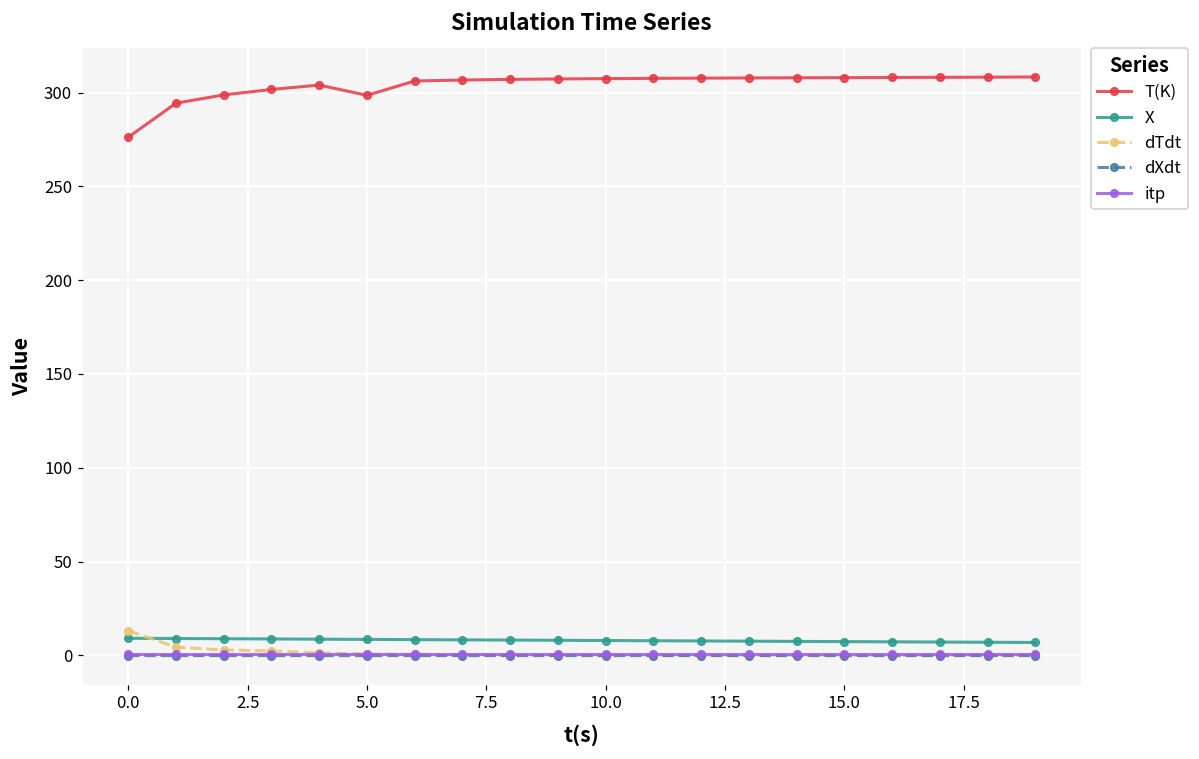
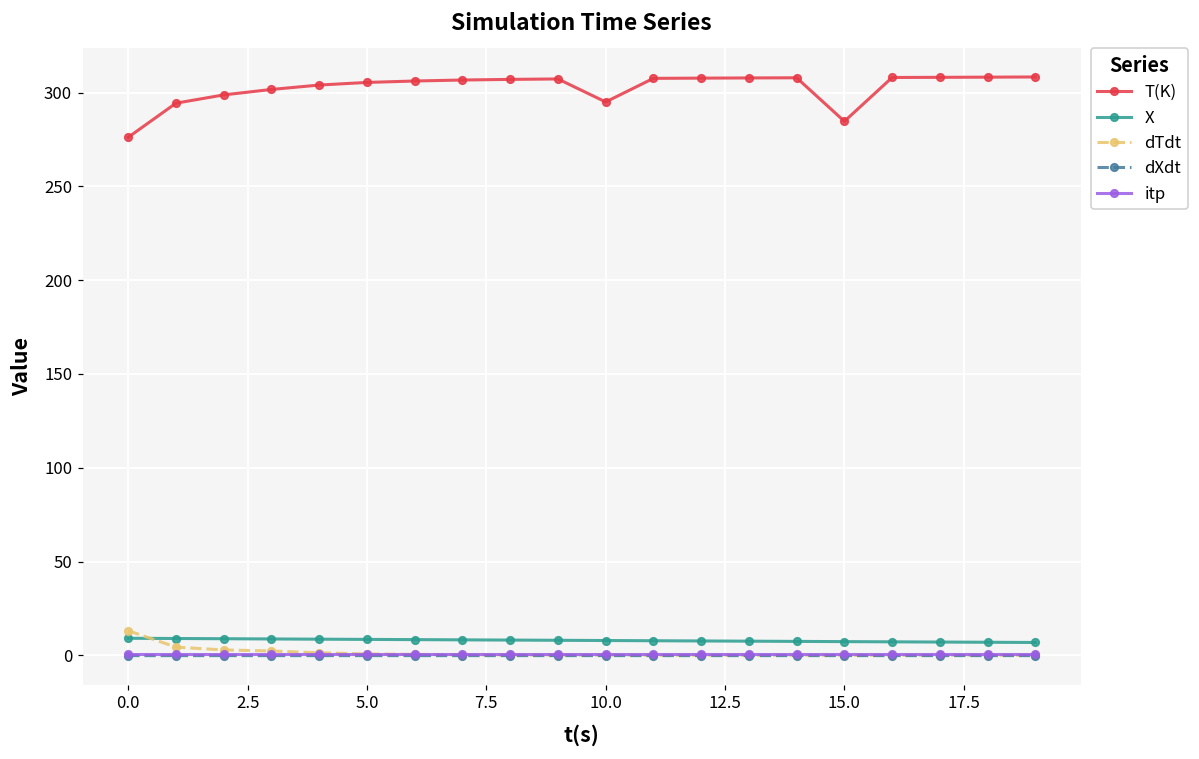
T(K), 5.0: 299 -> 305
T(K), 10.0: 307 -> 295
T(K), 15.0: 308 -> 285
